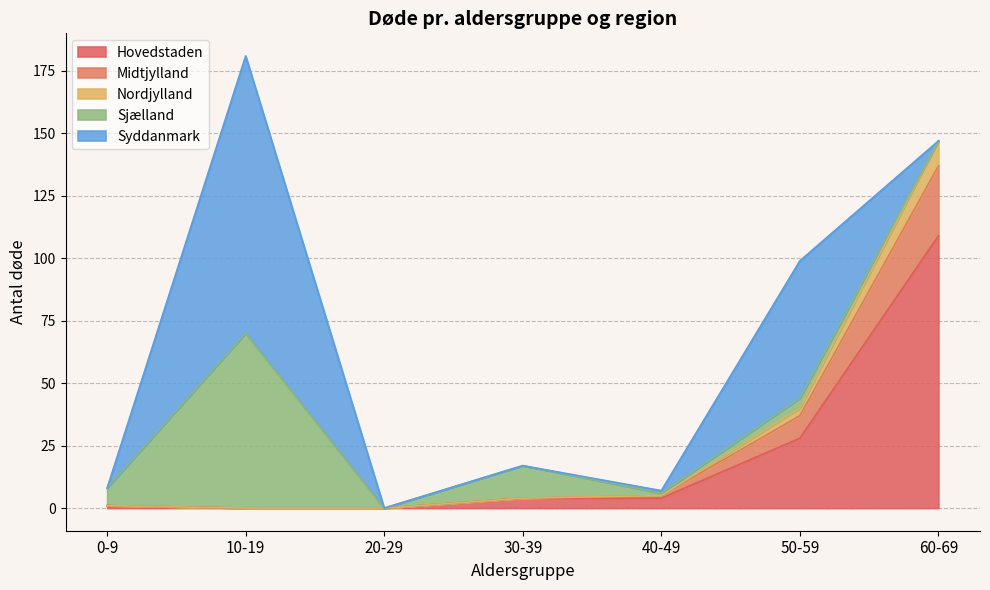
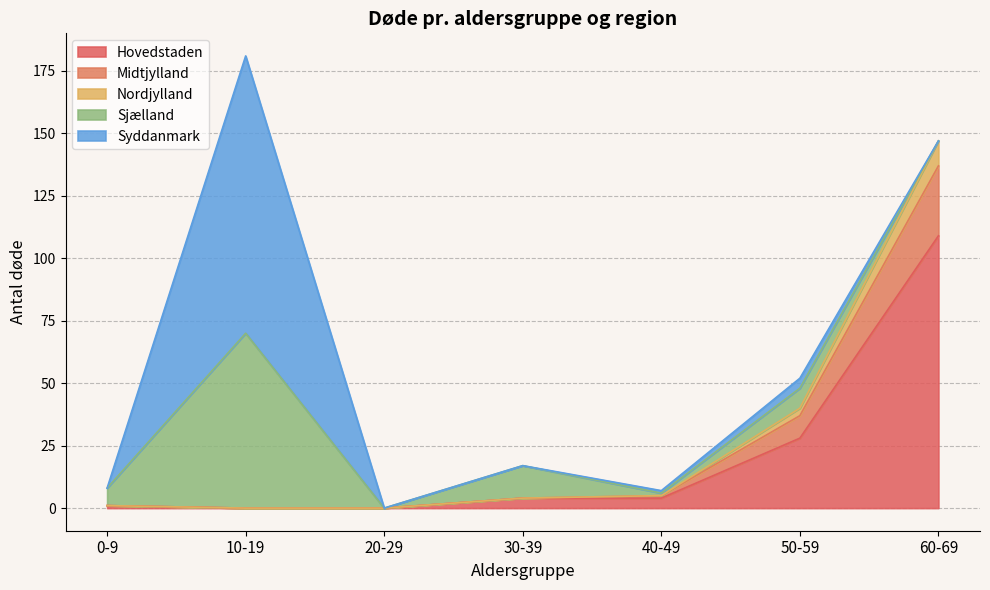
Sjælland, 50-59: 4 -> 8
Syddanmark, 50-59: 55 -> 4
